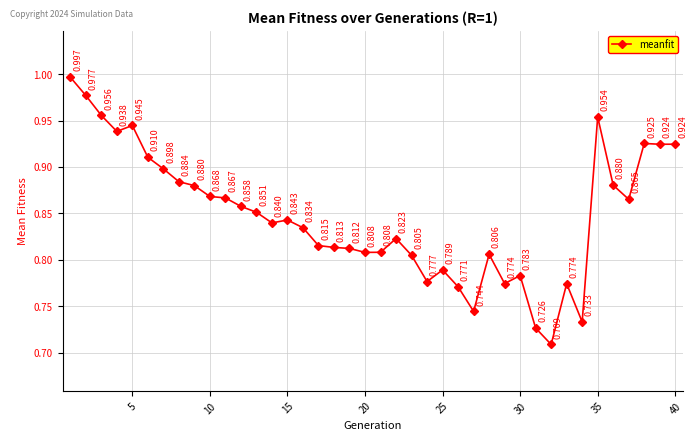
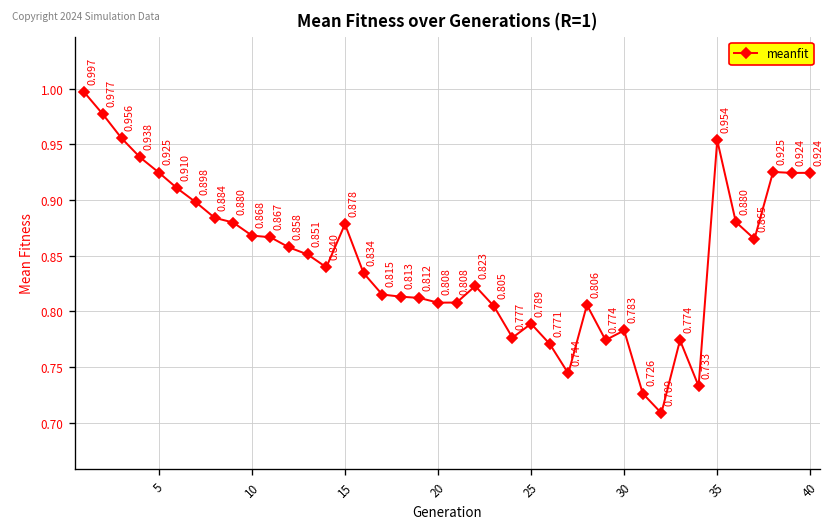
5: 0.945 -> 0.925
15: 0.843 -> 0.878
